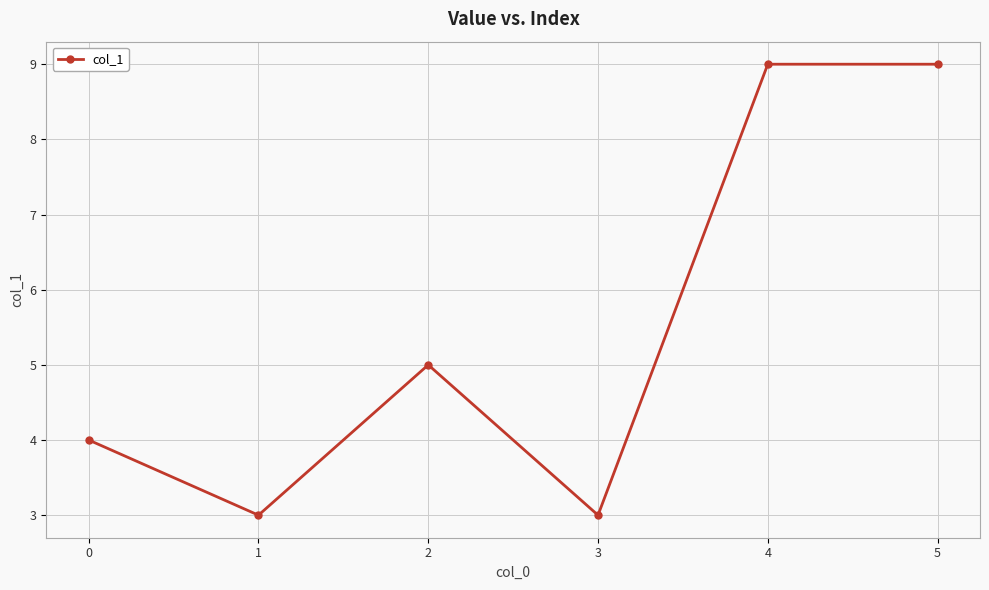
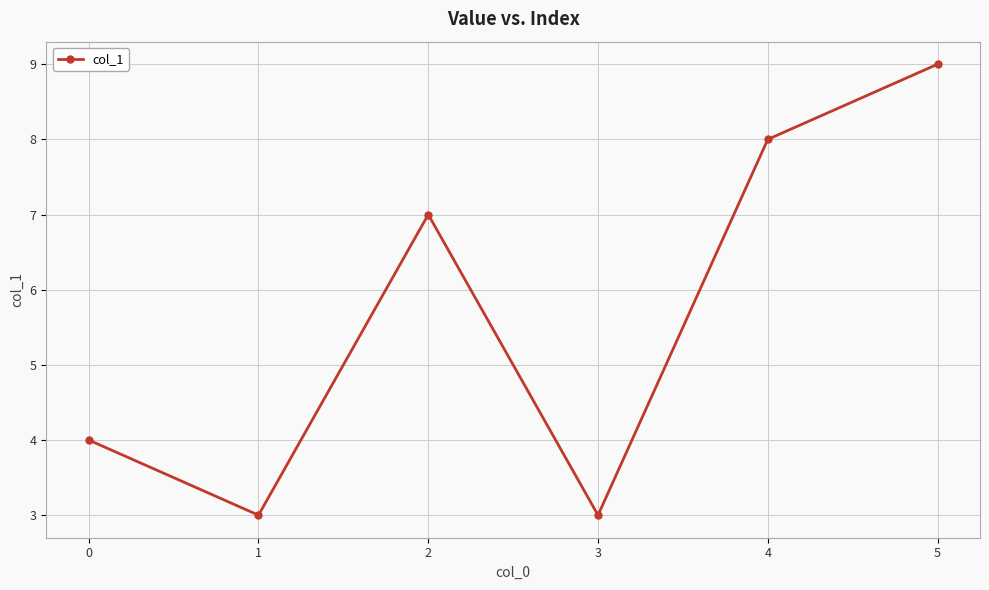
2: 5 -> 7
4: 9 -> 8
